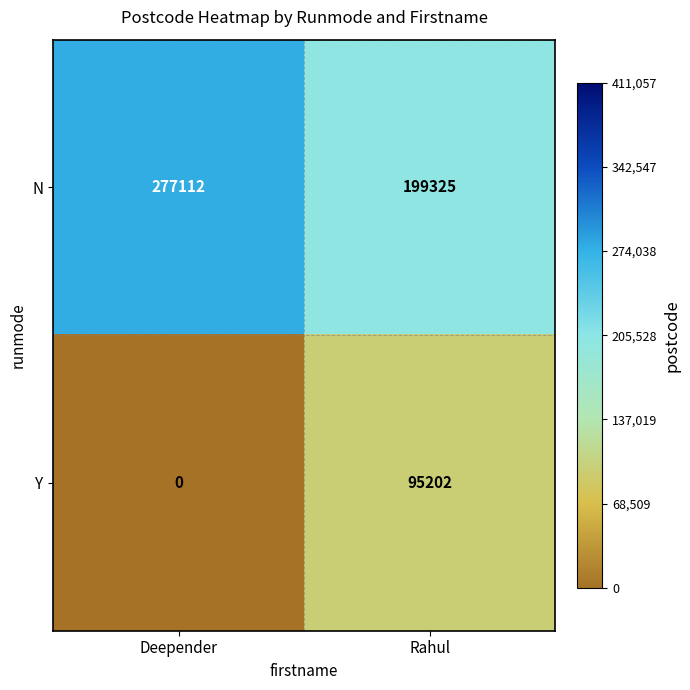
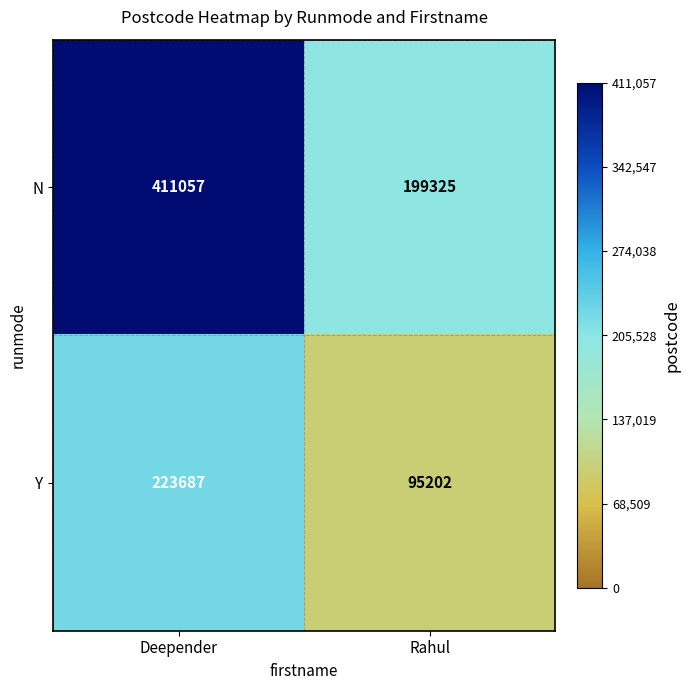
N, Deepender: 277112 -> 411057
Y, Deepender: 0 -> 223687
